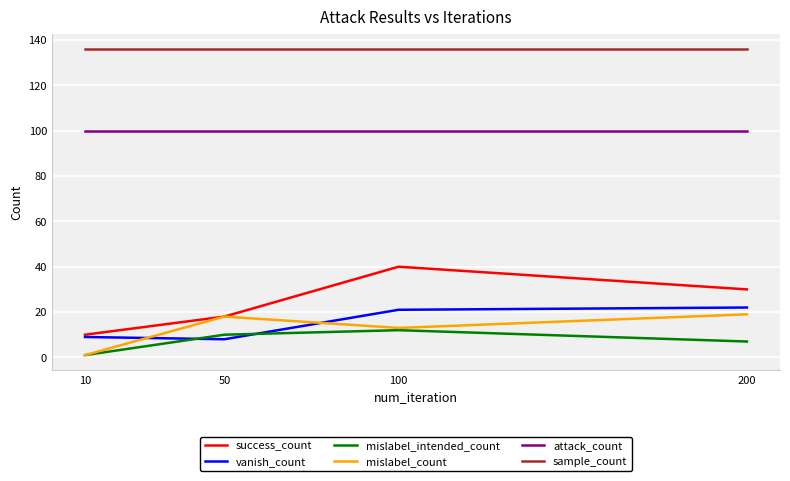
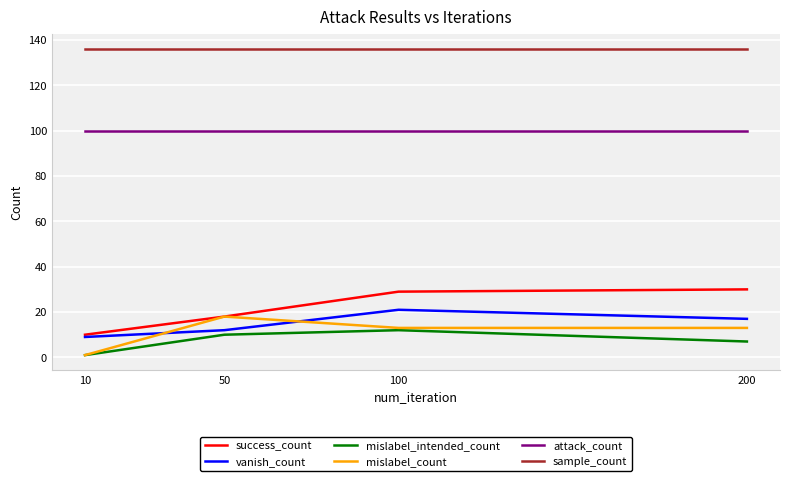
vanish_count, 50: 8 -> 12
success_count, 100: 40 -> 29
vanish_count, 200: 22 -> 17
mislabel_count, 200: 19 -> 13
